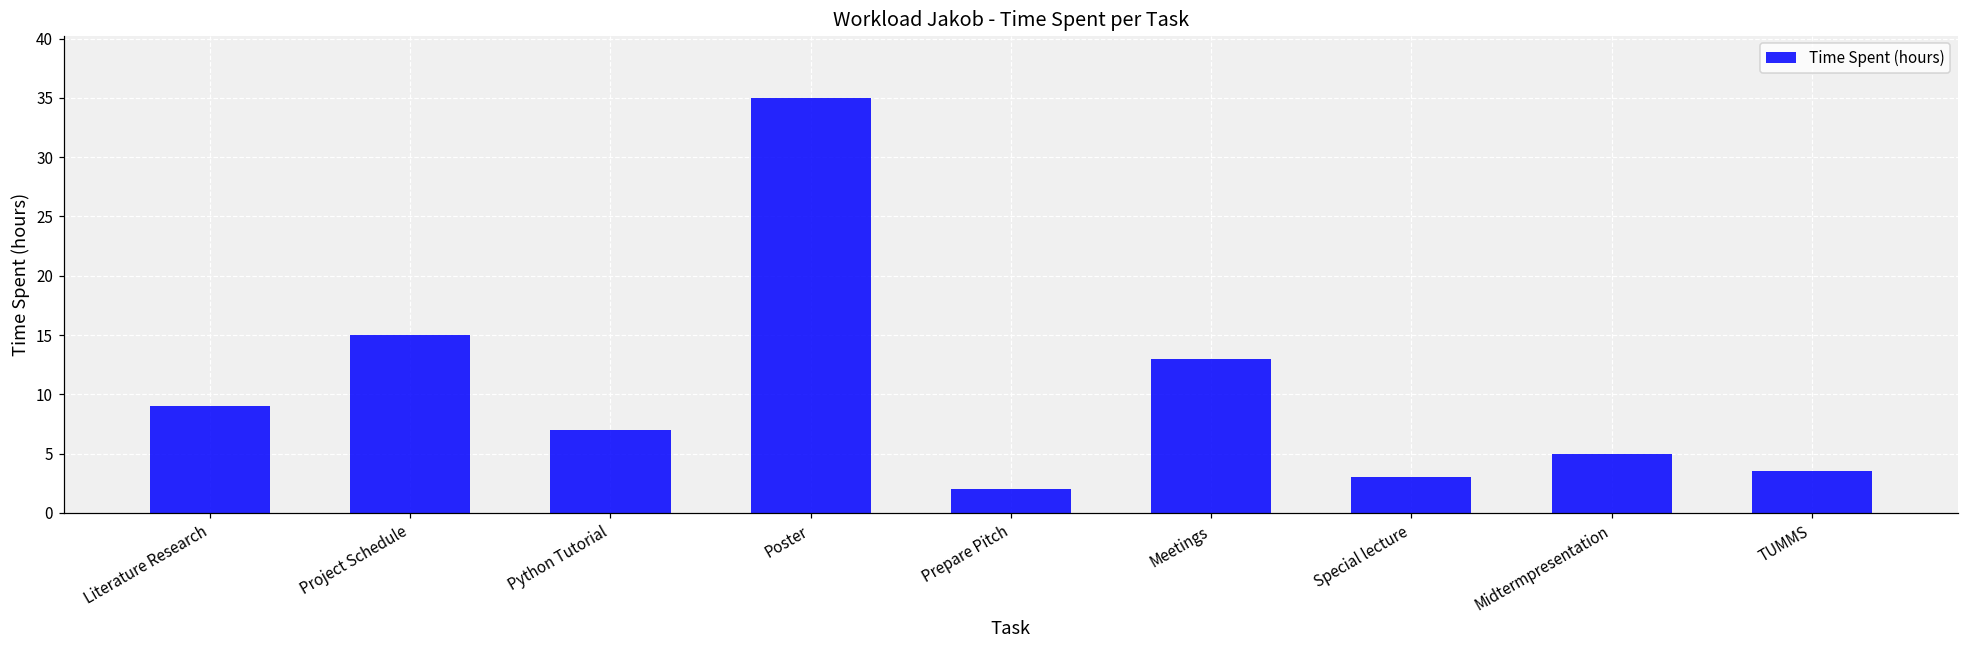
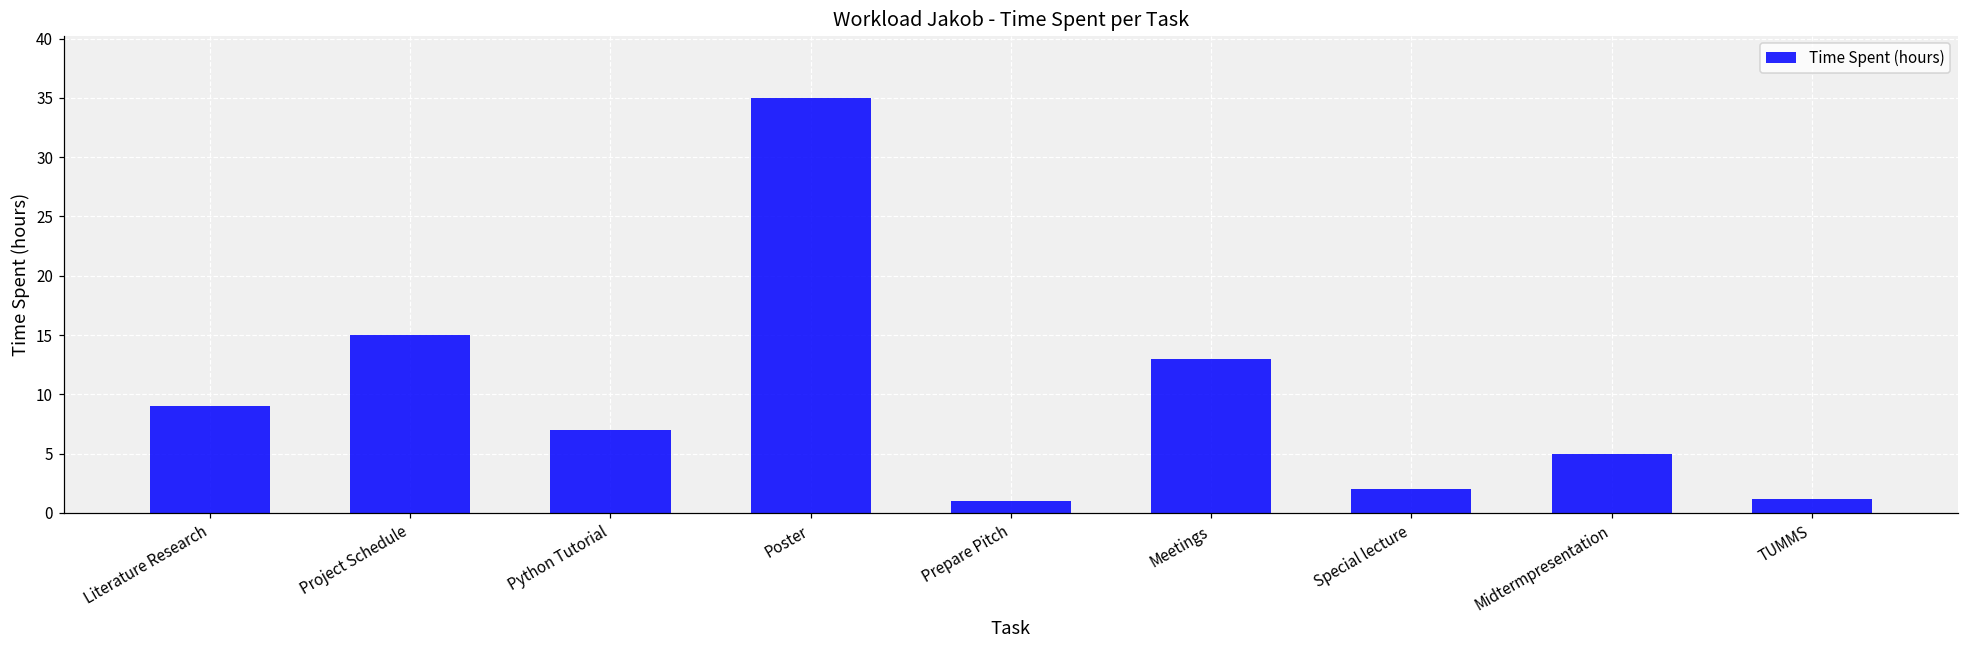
Prepare Pitch: 2 -> 1
Special lecture: 3 -> 2
TUMMS: 3.5 -> 1.2
